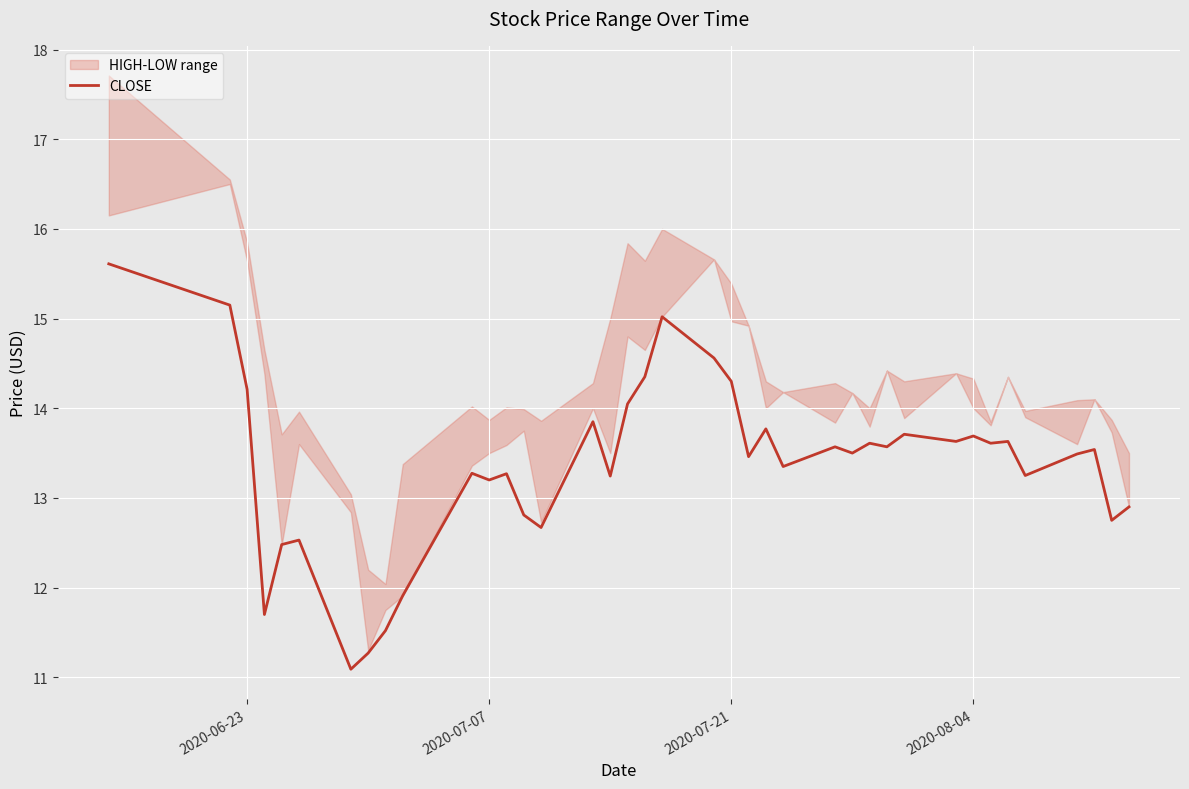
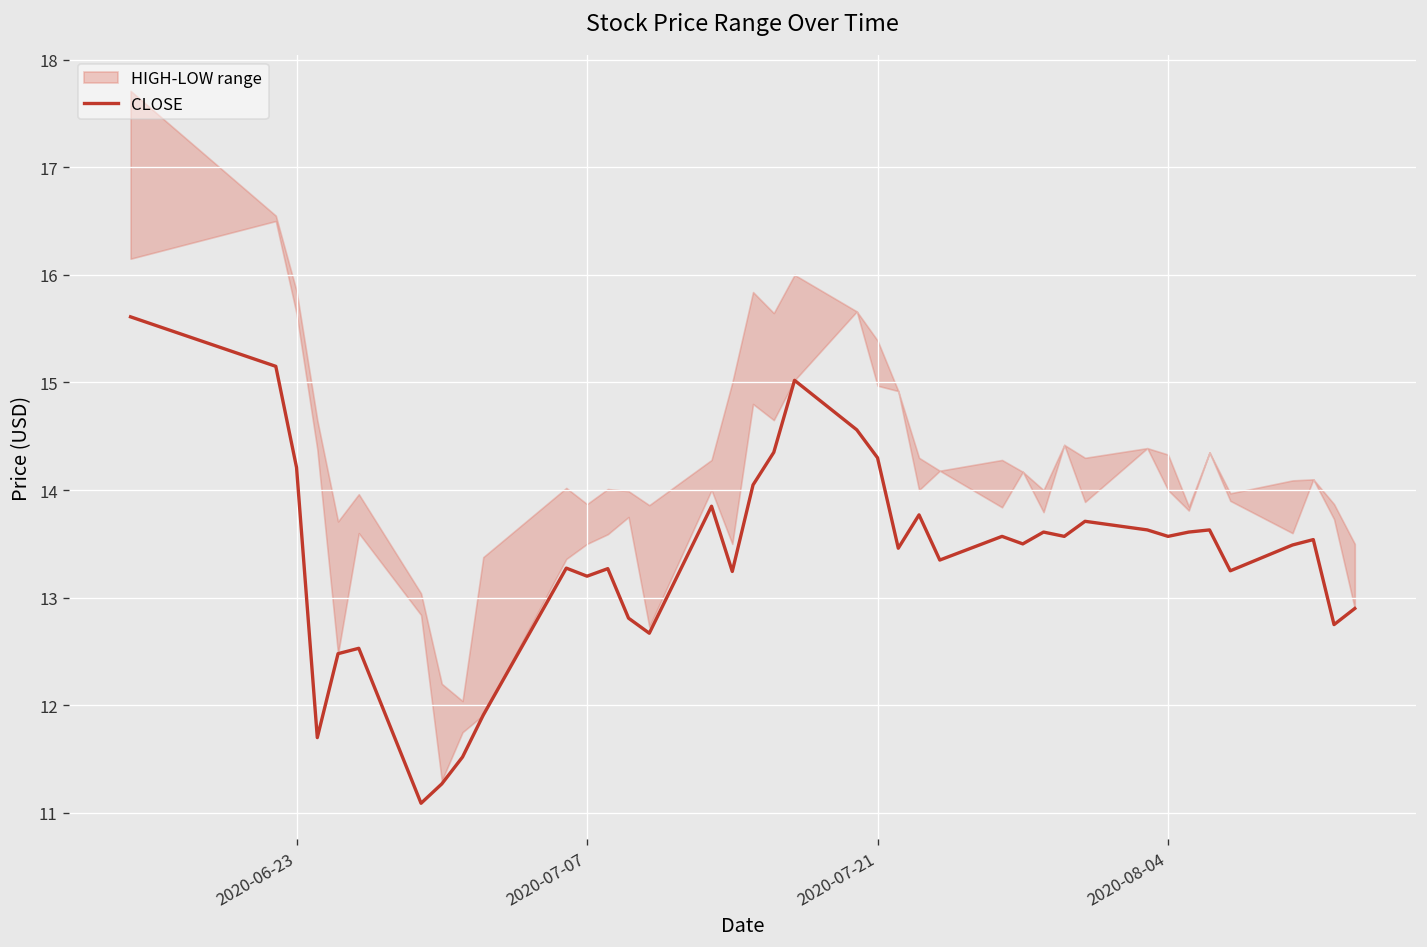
CLOSE, 2020-08-04: 13.7 -> 13.6
